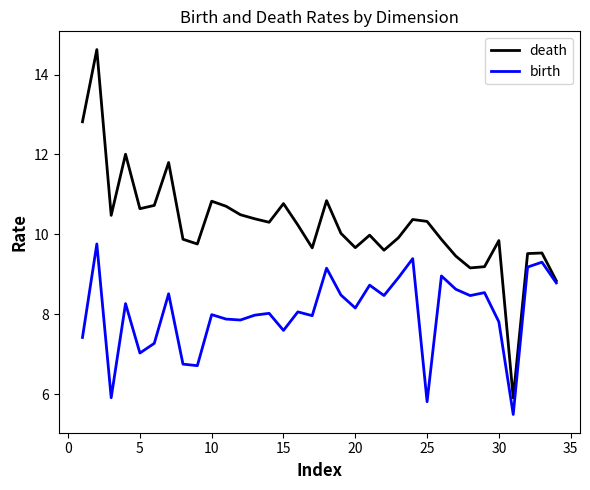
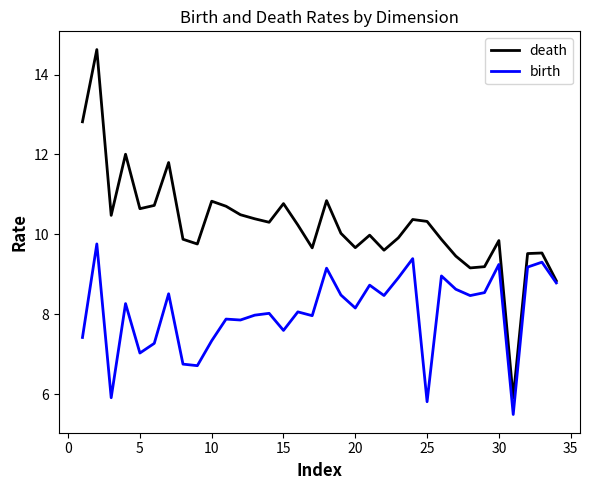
birth, 10: 8.0 -> 7.3
birth, 30: 7.8 -> 9.2
